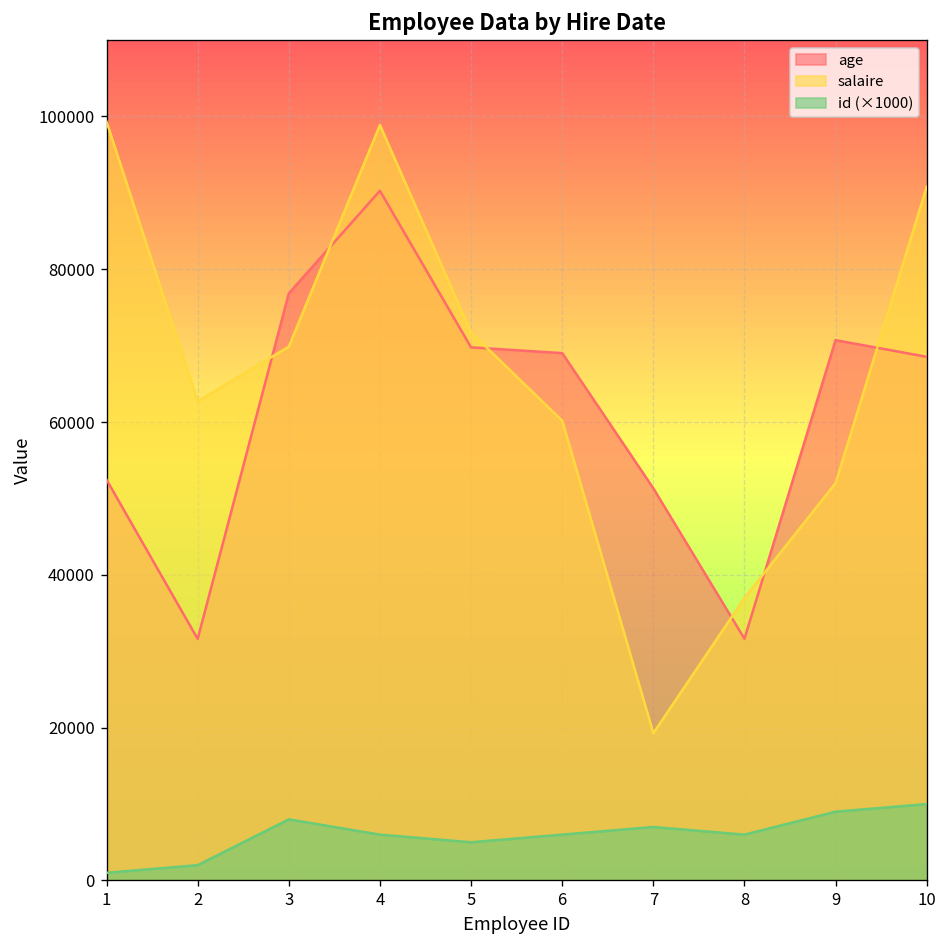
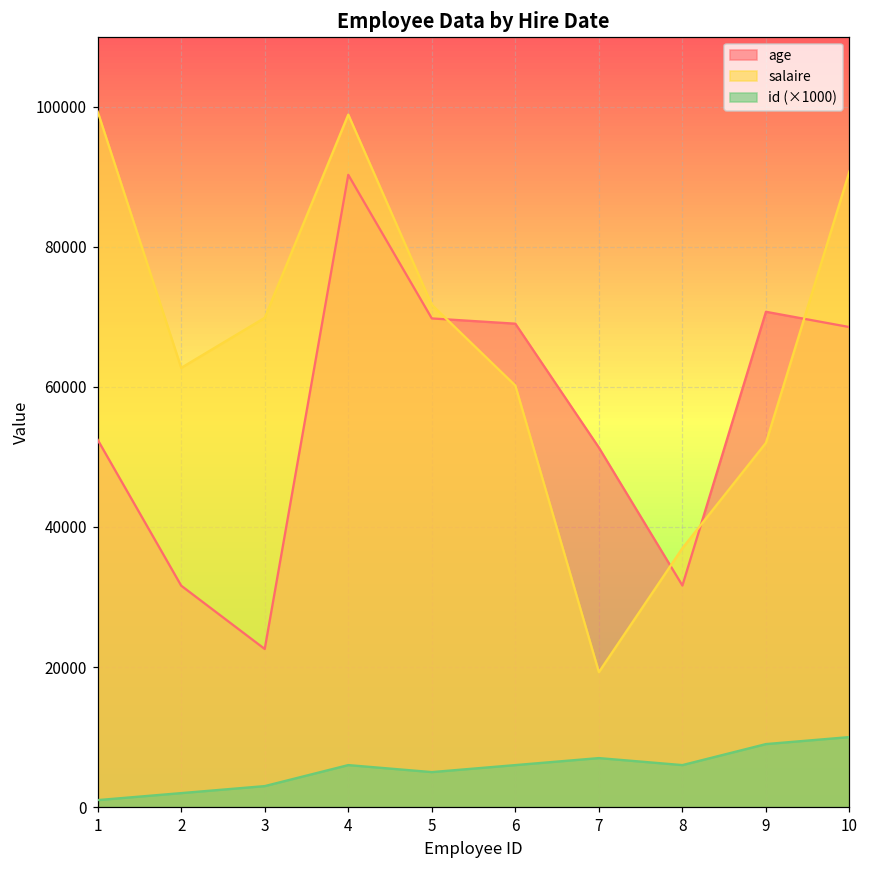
age, 3: 77000 -> 23000
id (×1000), 3: 8000 -> 3000
